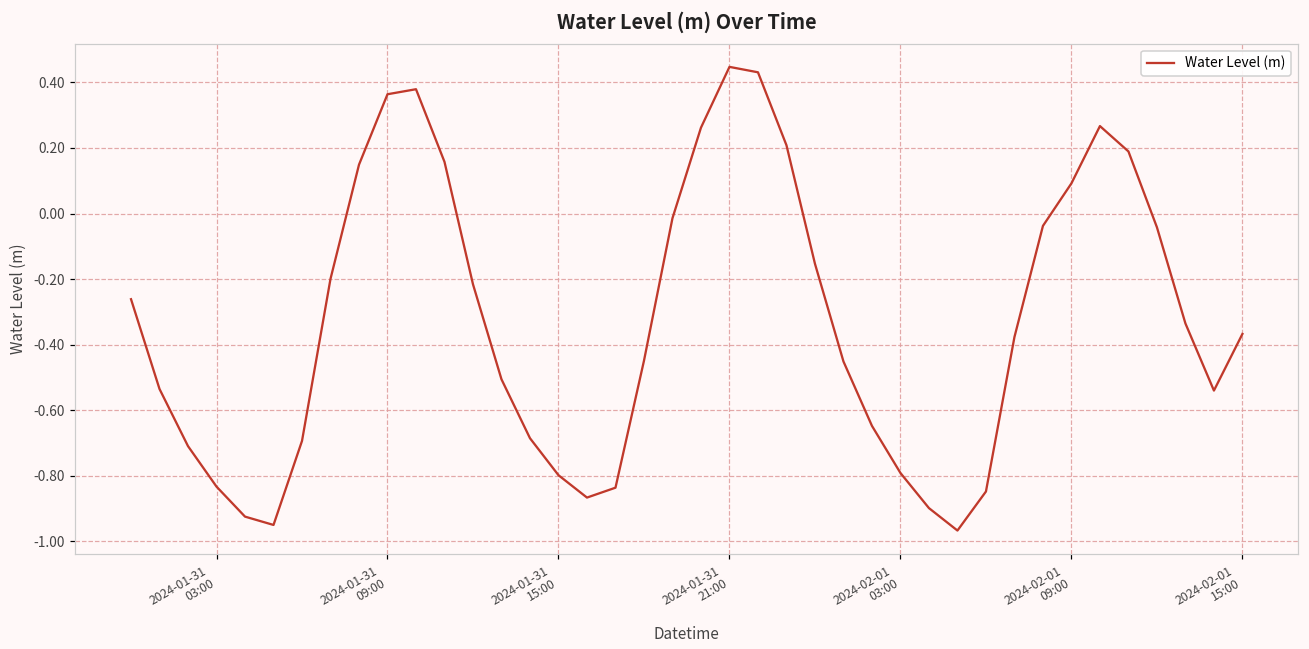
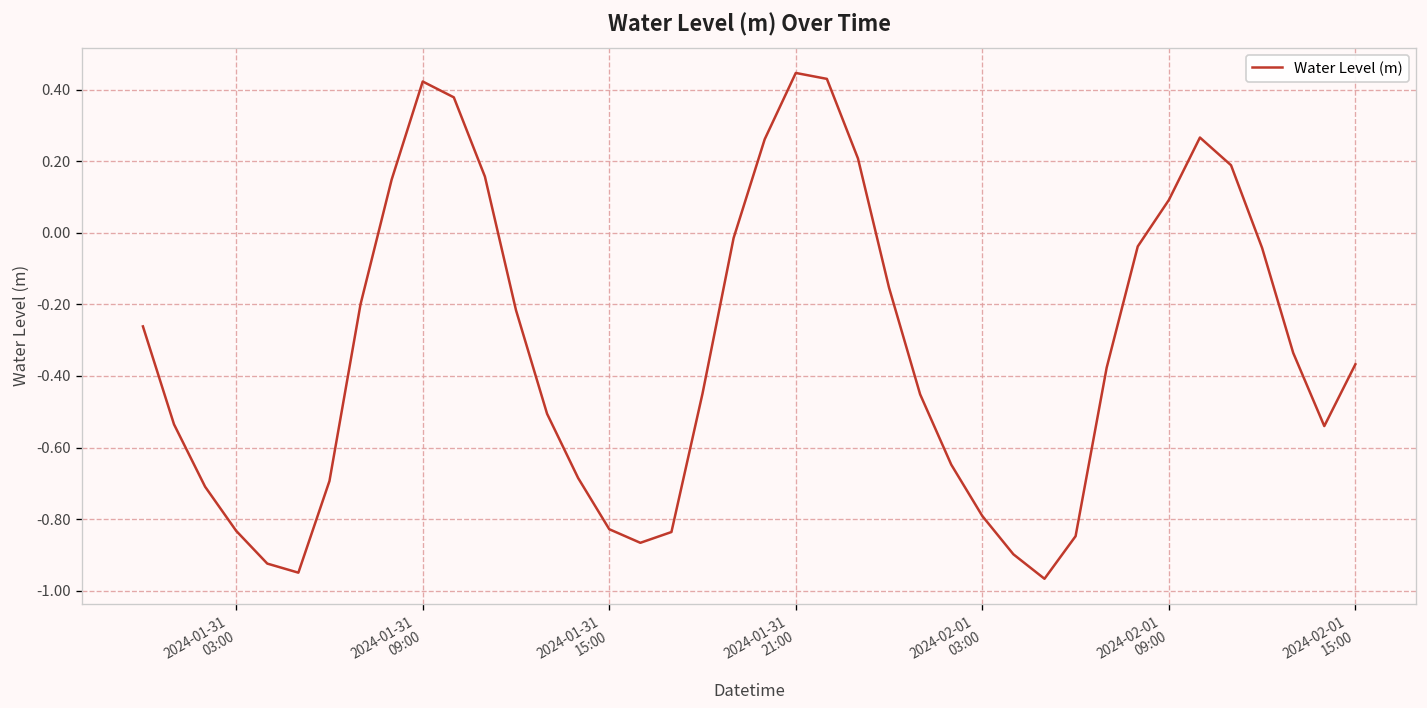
2024-01-31 09:00: 0.36 -> 0.42
2024-01-31 15:00: -0.80 -> -0.83
